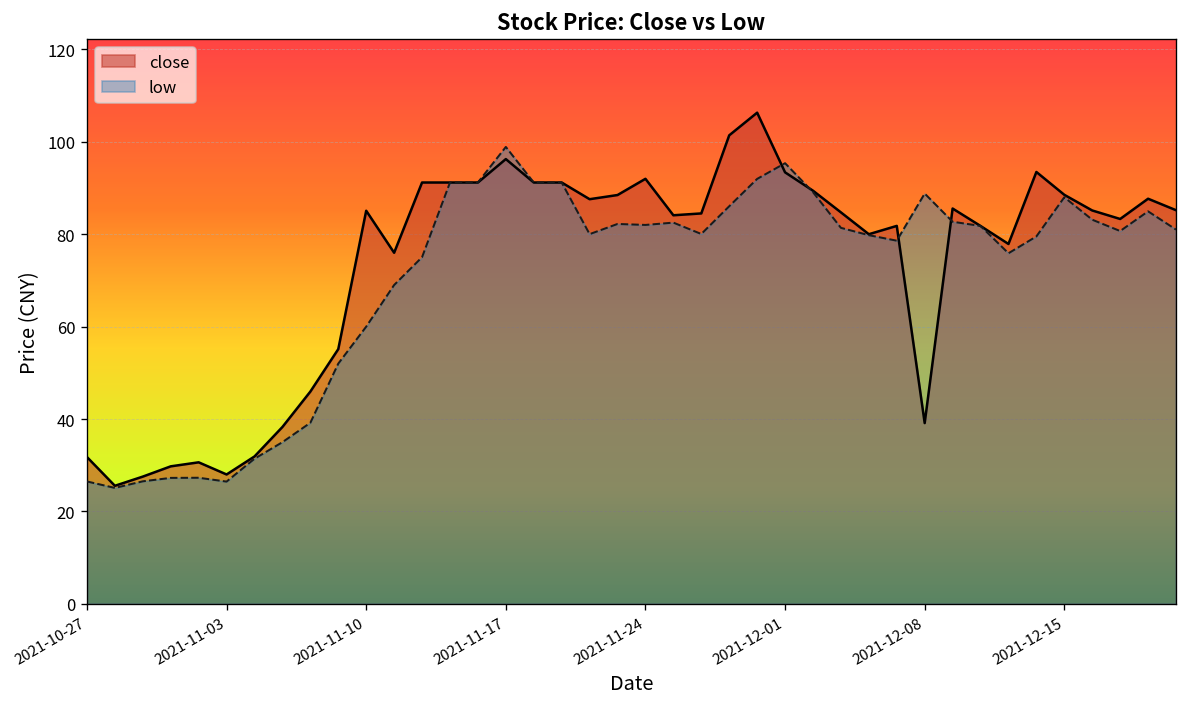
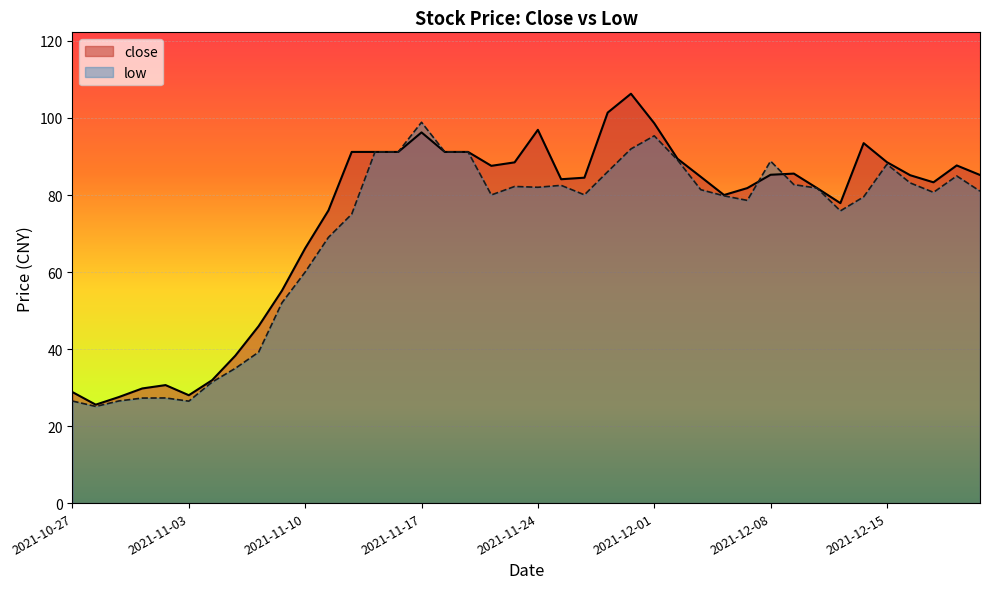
close, 2021-10-27: 32 -> 29
close, 2021-11-10: 85 -> 66
close, 2021-11-24: 92 -> 97
close, 2021-12-01: 93 -> 99
close, 2021-12-08: 39 -> 85
